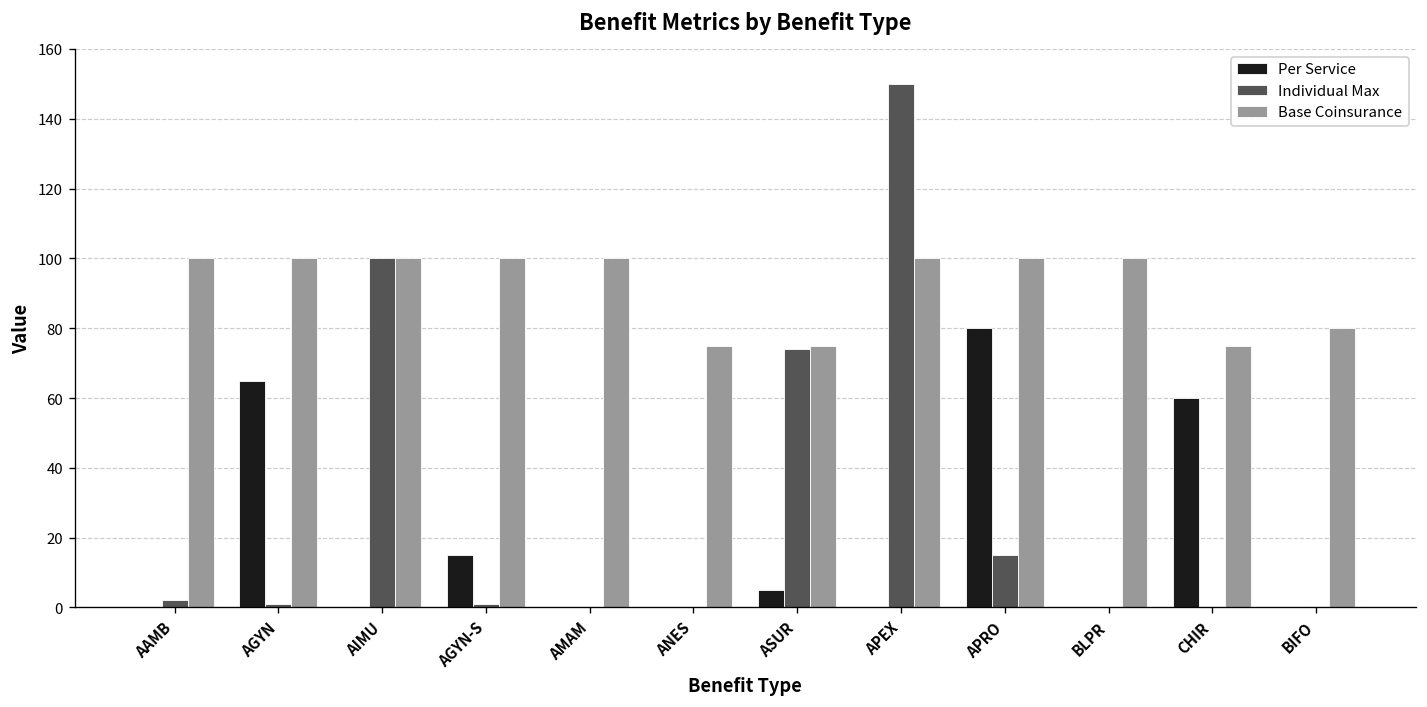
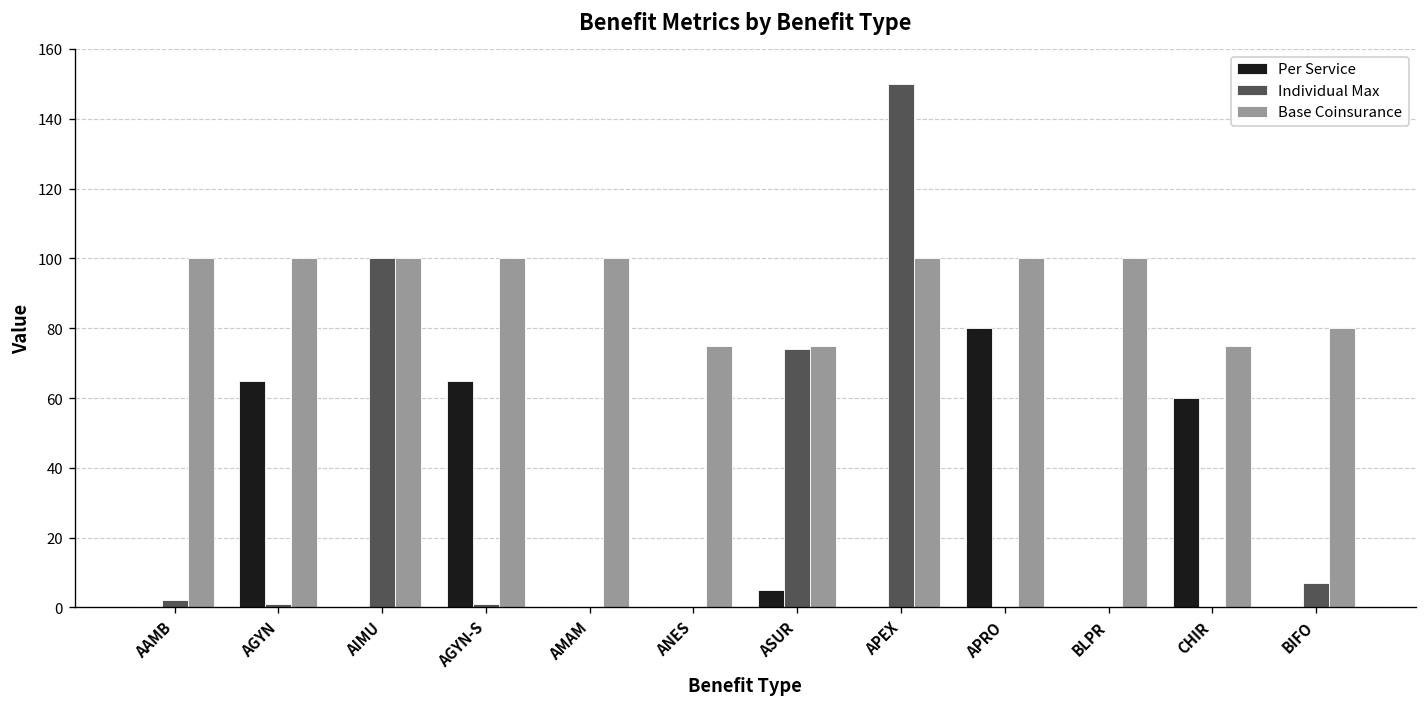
Per Service, AGYN-S: 15 -> 65
Individual Max, APRO: 15 -> 0
Individual Max, BIFO: 0 -> 7
